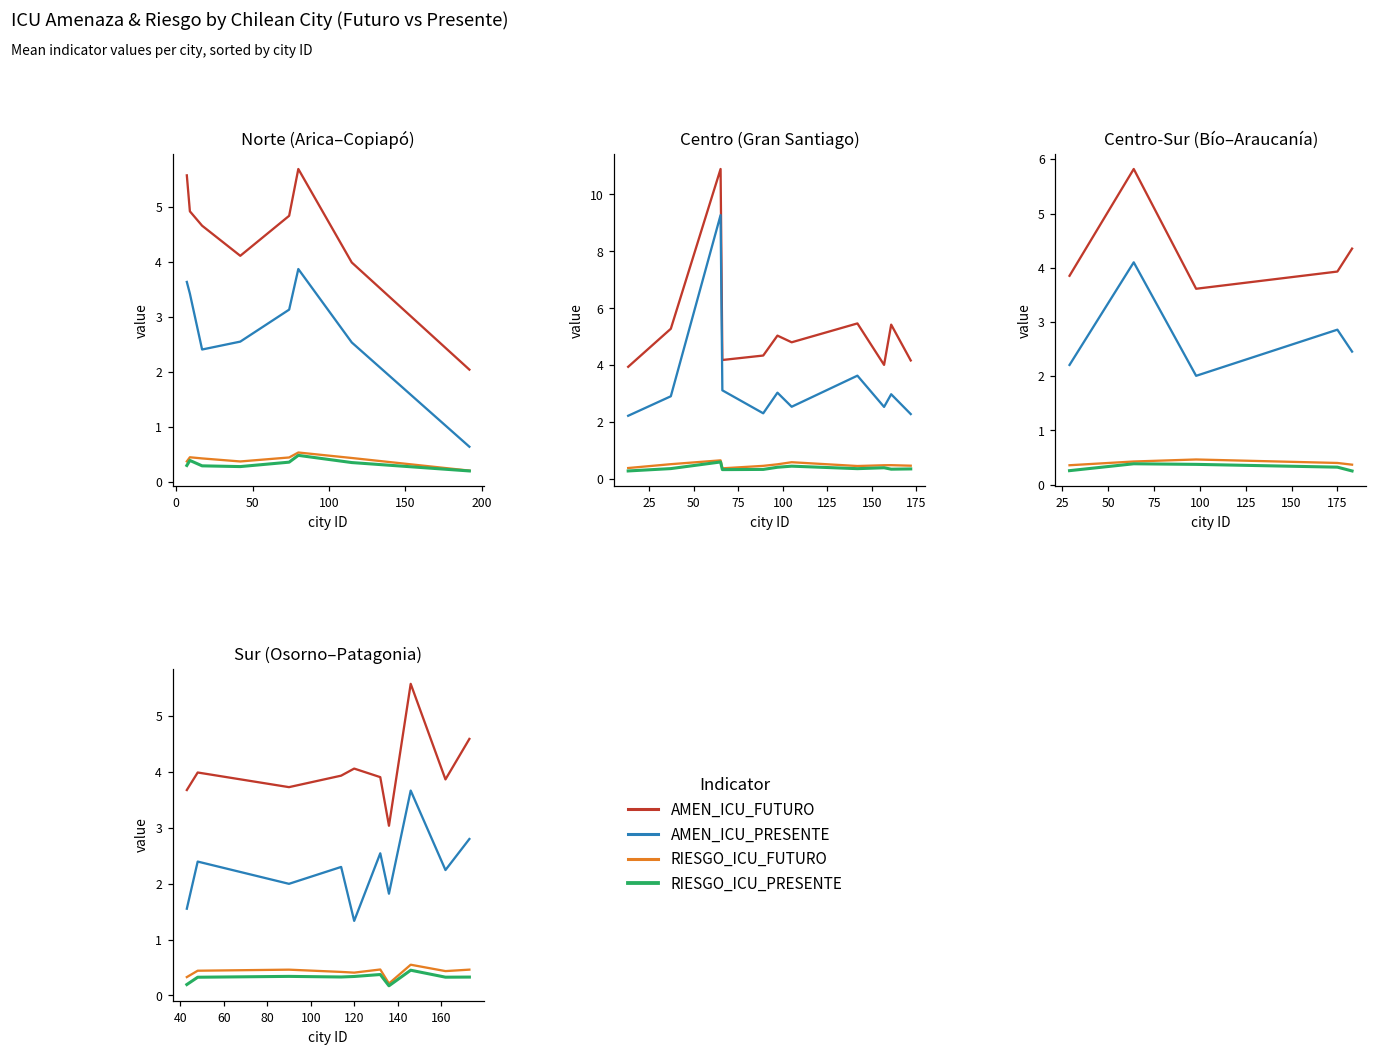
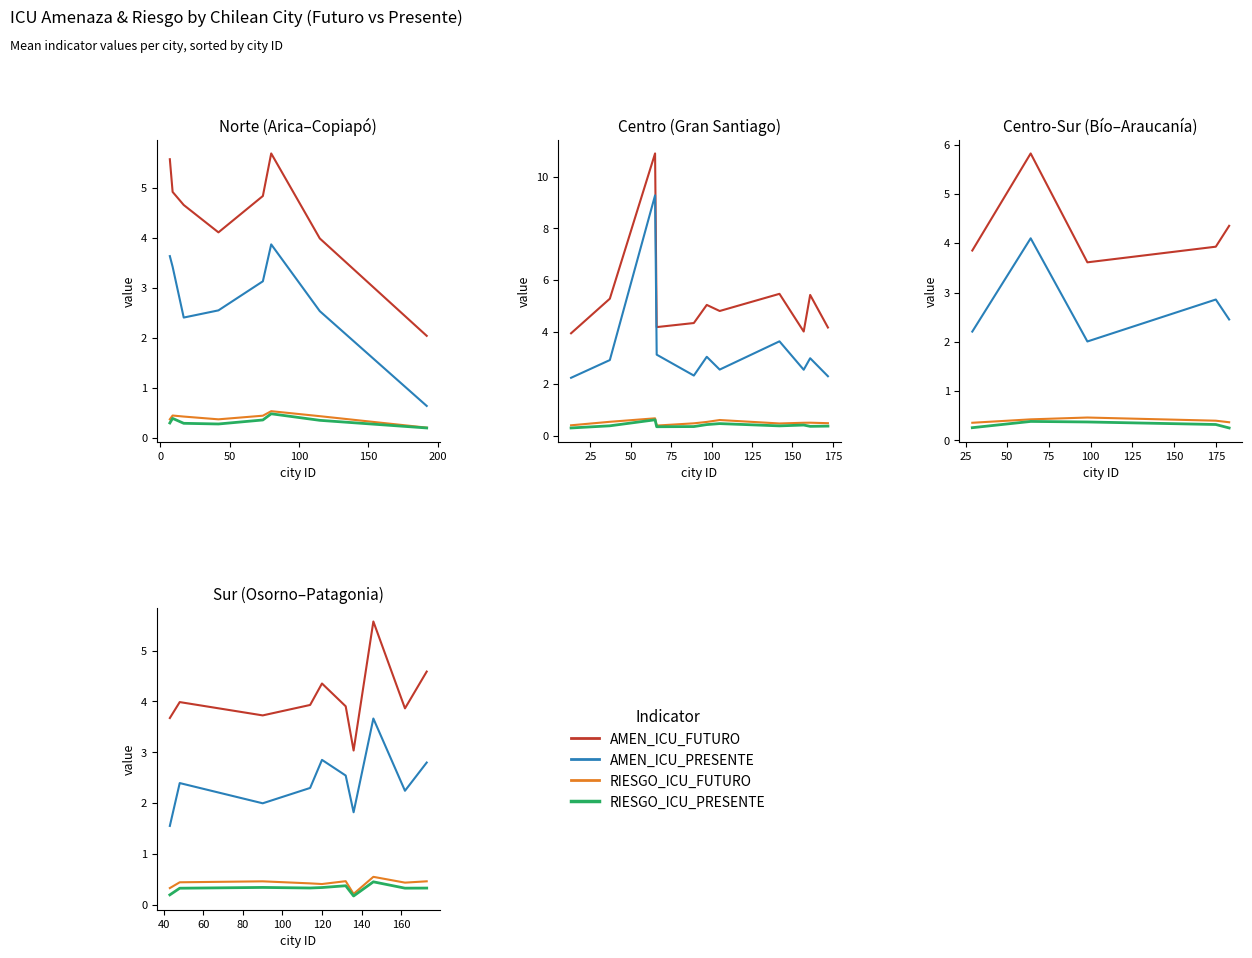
Sur (Osorno–Patagonia), AMEN_ICU_FUTURO, 120: 4.1 -> 4.4
Sur (Osorno–Patagonia), AMEN_ICU_PRESENTE, 120: 1.3 -> 2.8
